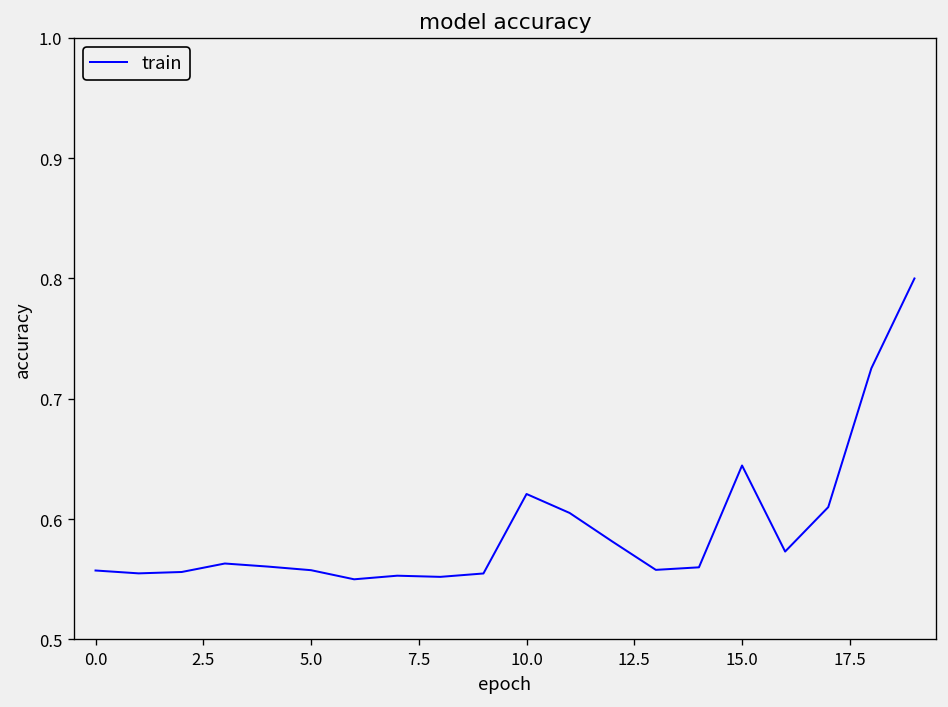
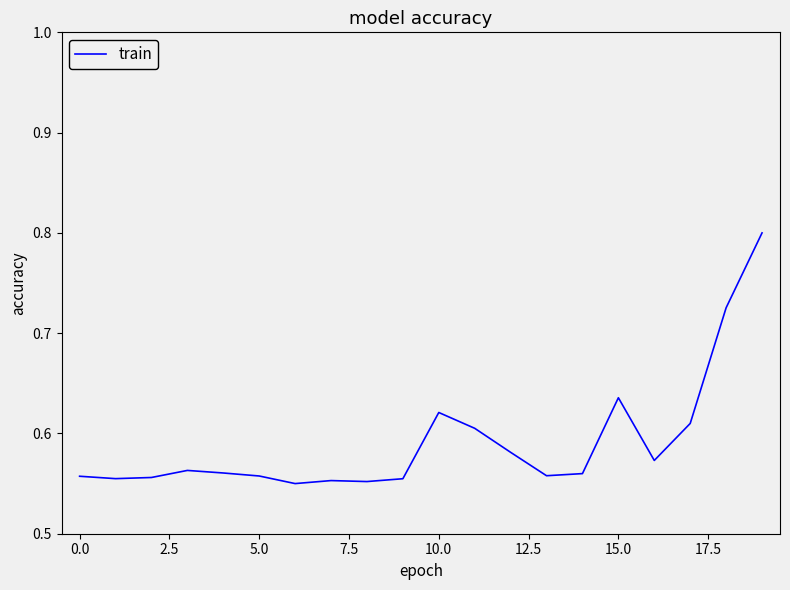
15.0: 0.645 -> 0.636
